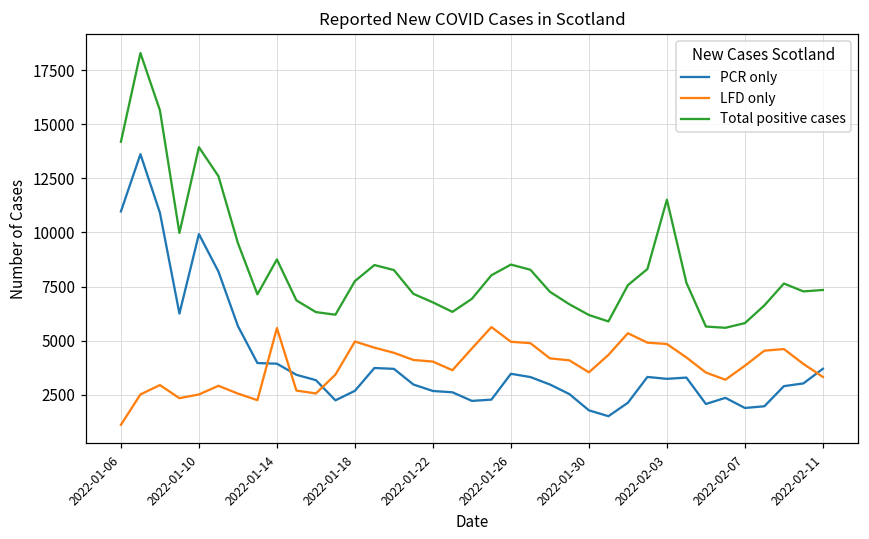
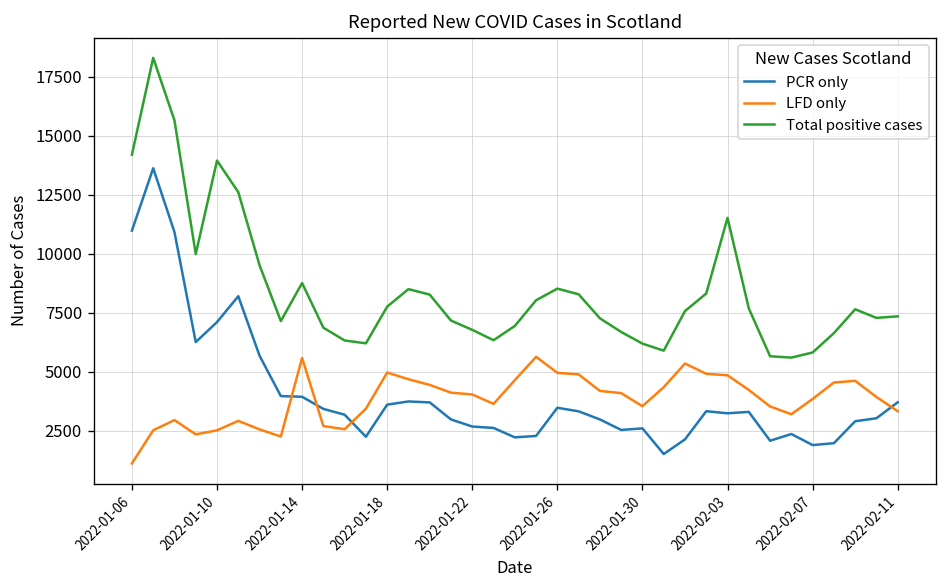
PCR only, 2022-01-10: 9900 -> 7100
PCR only, 2022-01-18: 2700 -> 3600
PCR only, 2022-01-30: 1800 -> 2600
